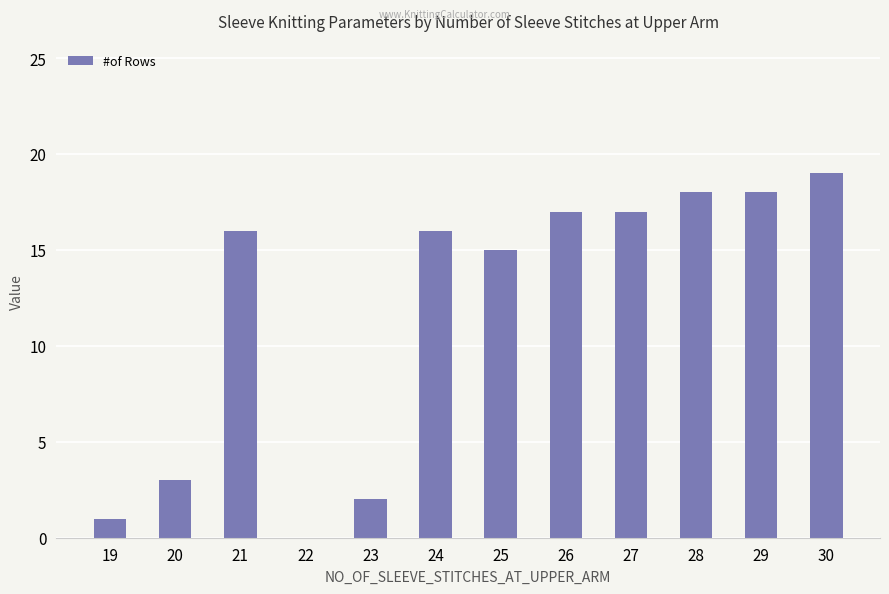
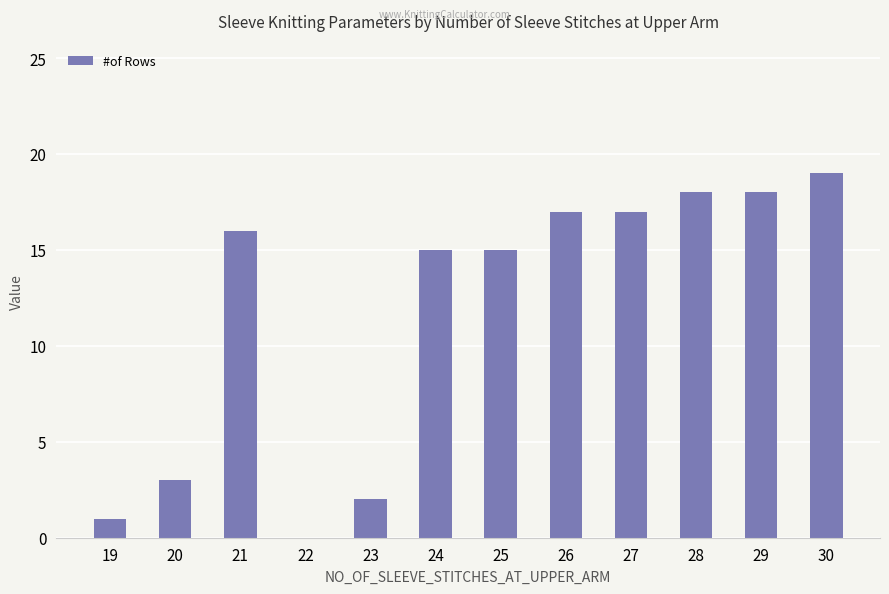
24: 16 -> 15
